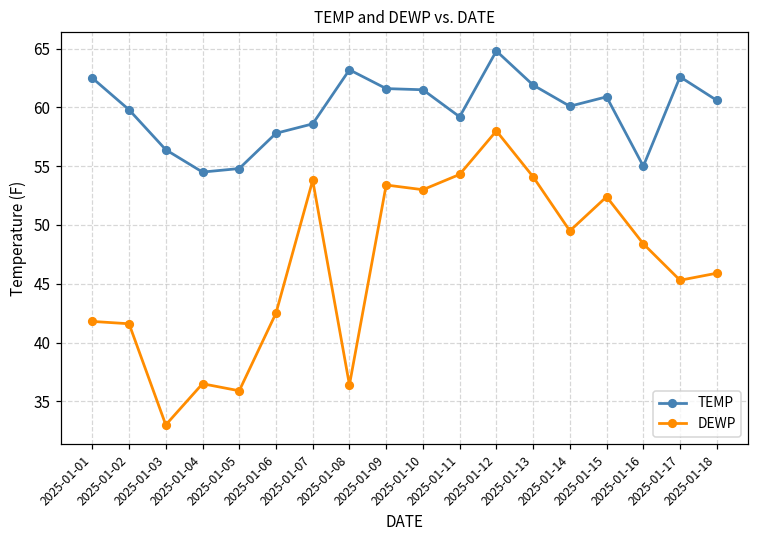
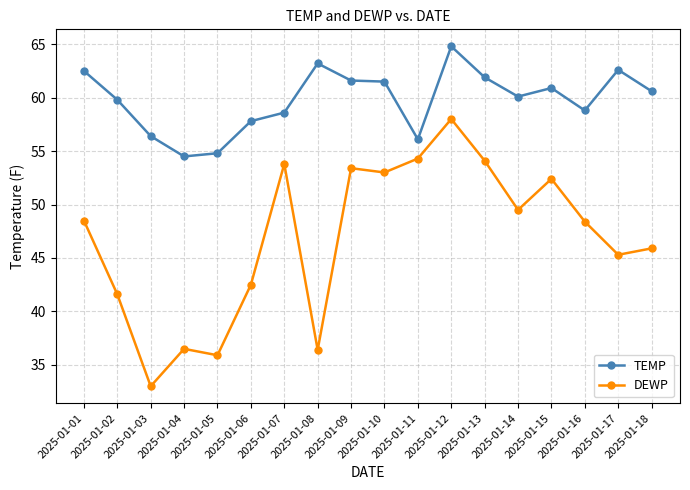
DEWP, 2025-01-01: 41.8 -> 48.5
TEMP, 2025-01-11: 59.2 -> 56.1
TEMP, 2025-01-16: 55.0 -> 58.8
